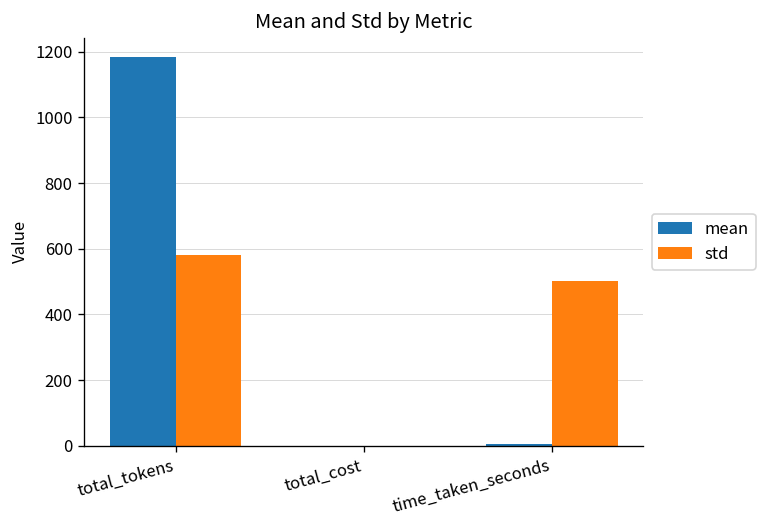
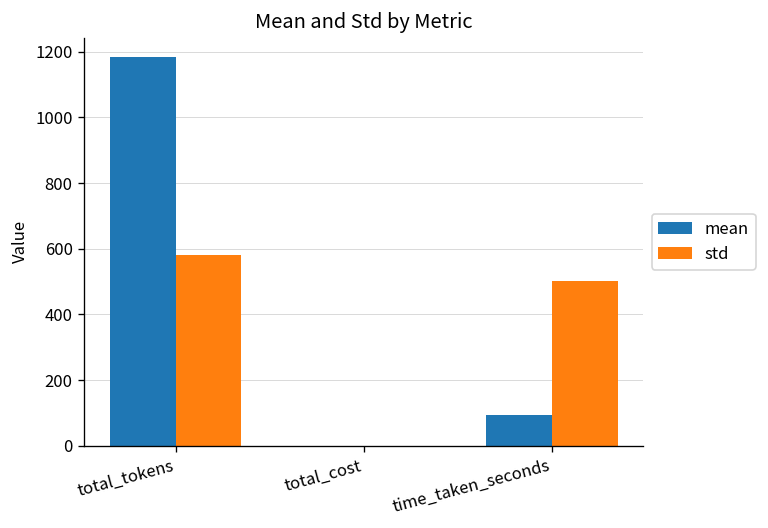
mean, time_taken_seconds: 10 -> 90
